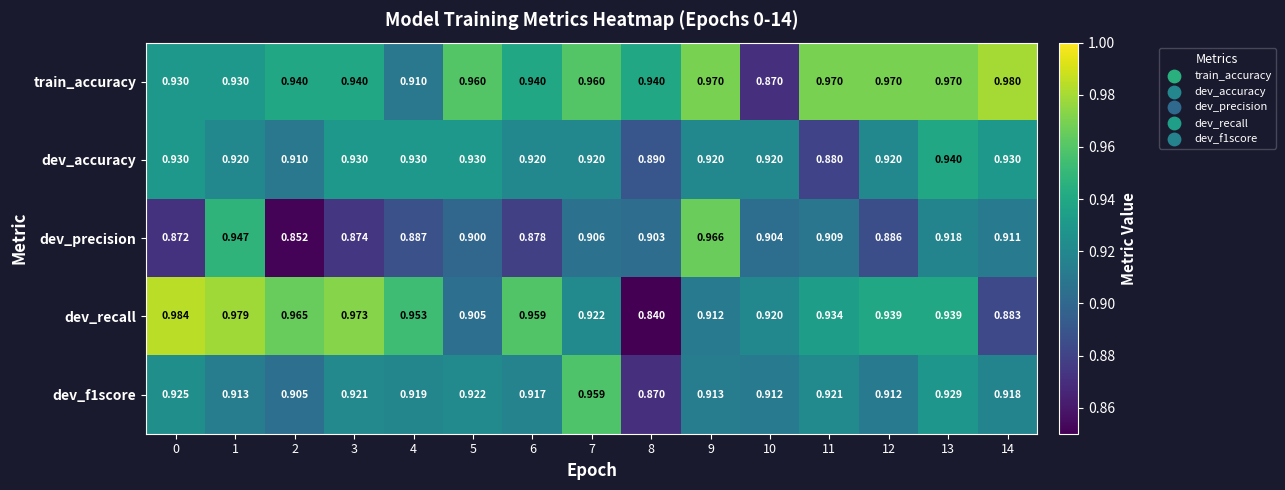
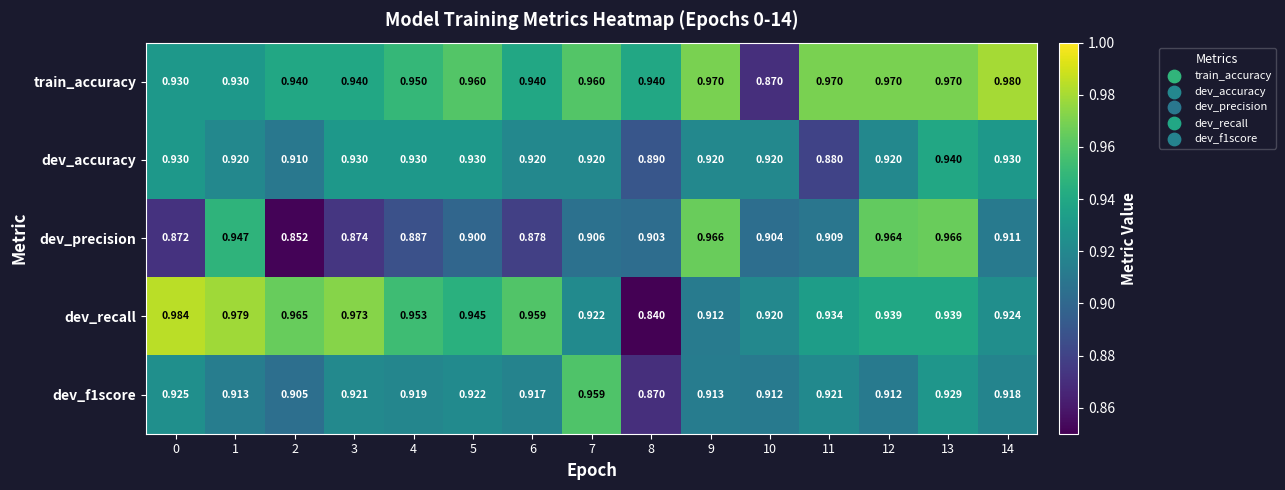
train_accuracy, 4: 0.910 -> 0.950
dev_precision, 12: 0.886 -> 0.964
dev_precision, 13: 0.918 -> 0.966
dev_recall, 5: 0.905 -> 0.945
dev_recall, 14: 0.883 -> 0.924
